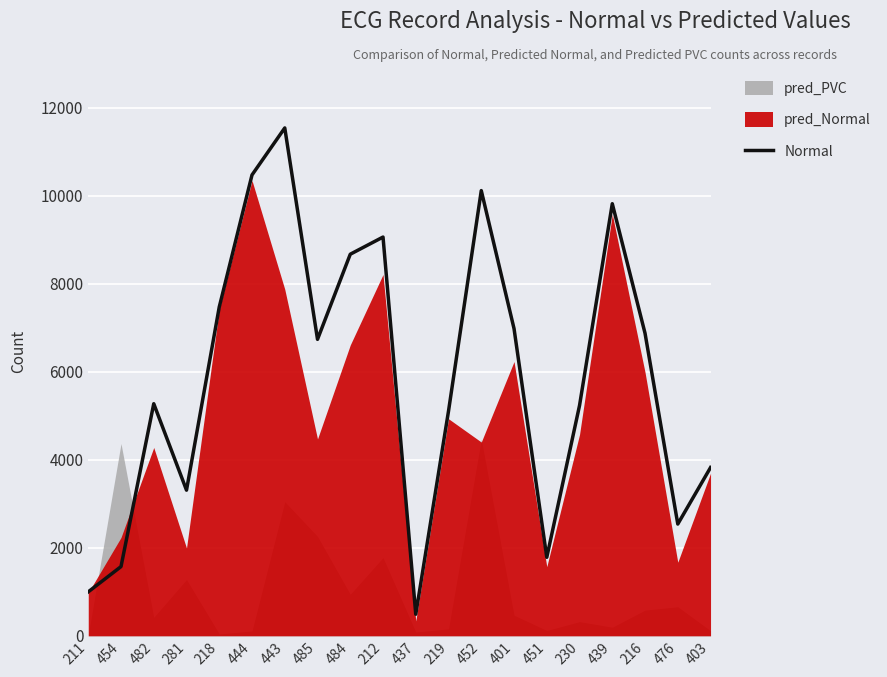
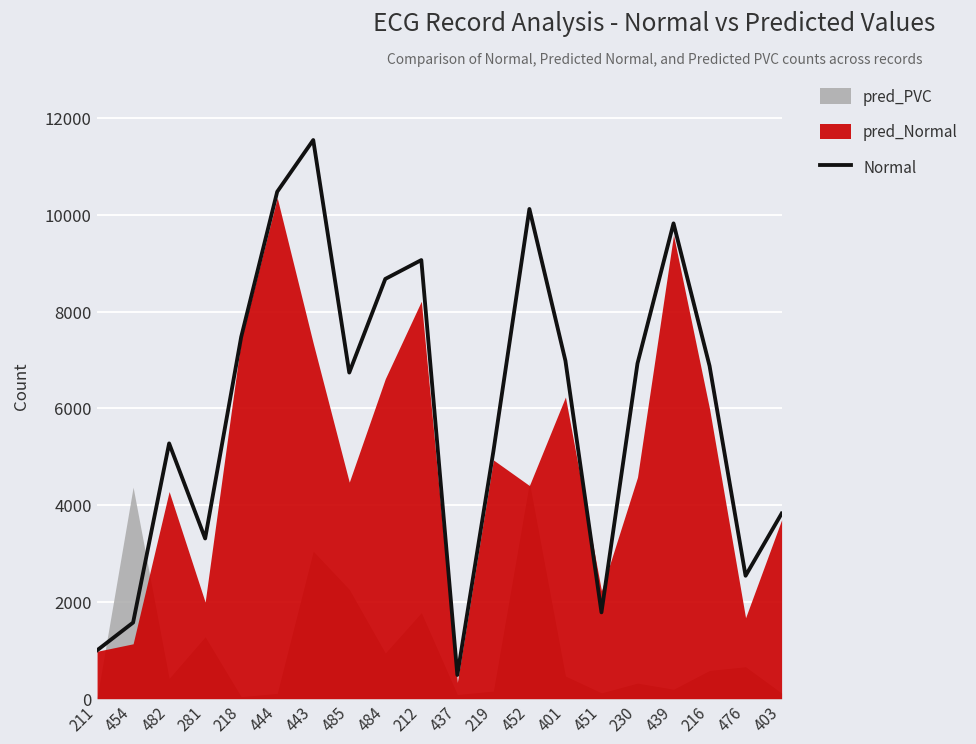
pred_Normal, 454: 2200 -> 1100
pred_Normal, 443: 7900 -> 7300
pred_Normal, 451: 1600 -> 2200
Normal, 230: 5200 -> 6900
